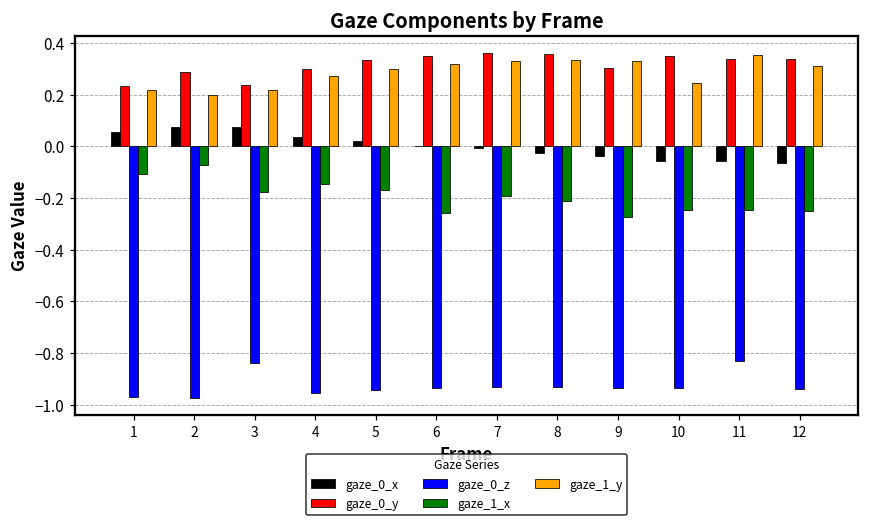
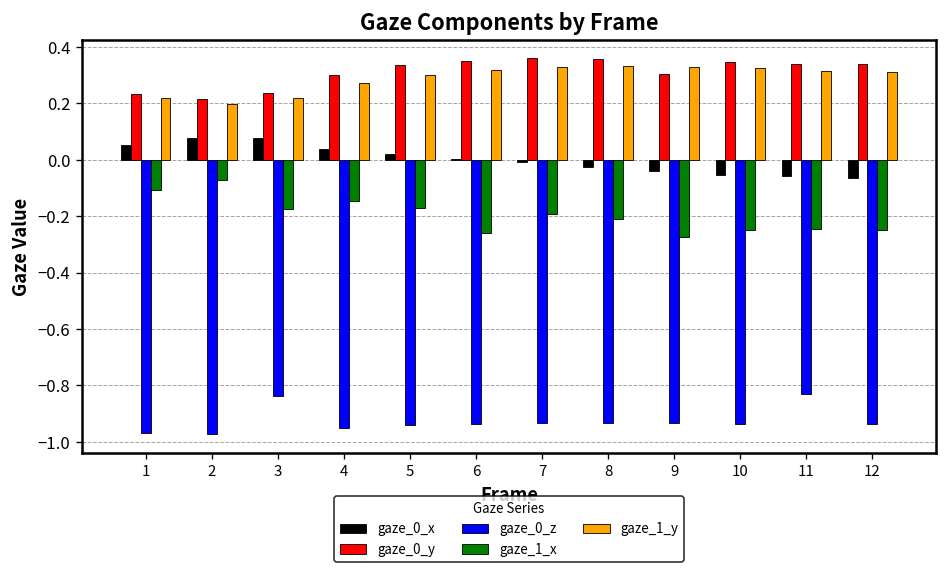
gaze_0_y, 2: 0.29 -> 0.22
gaze_1_y, 10: 0.25 -> 0.32
gaze_1_y, 11: 0.35 -> 0.32
